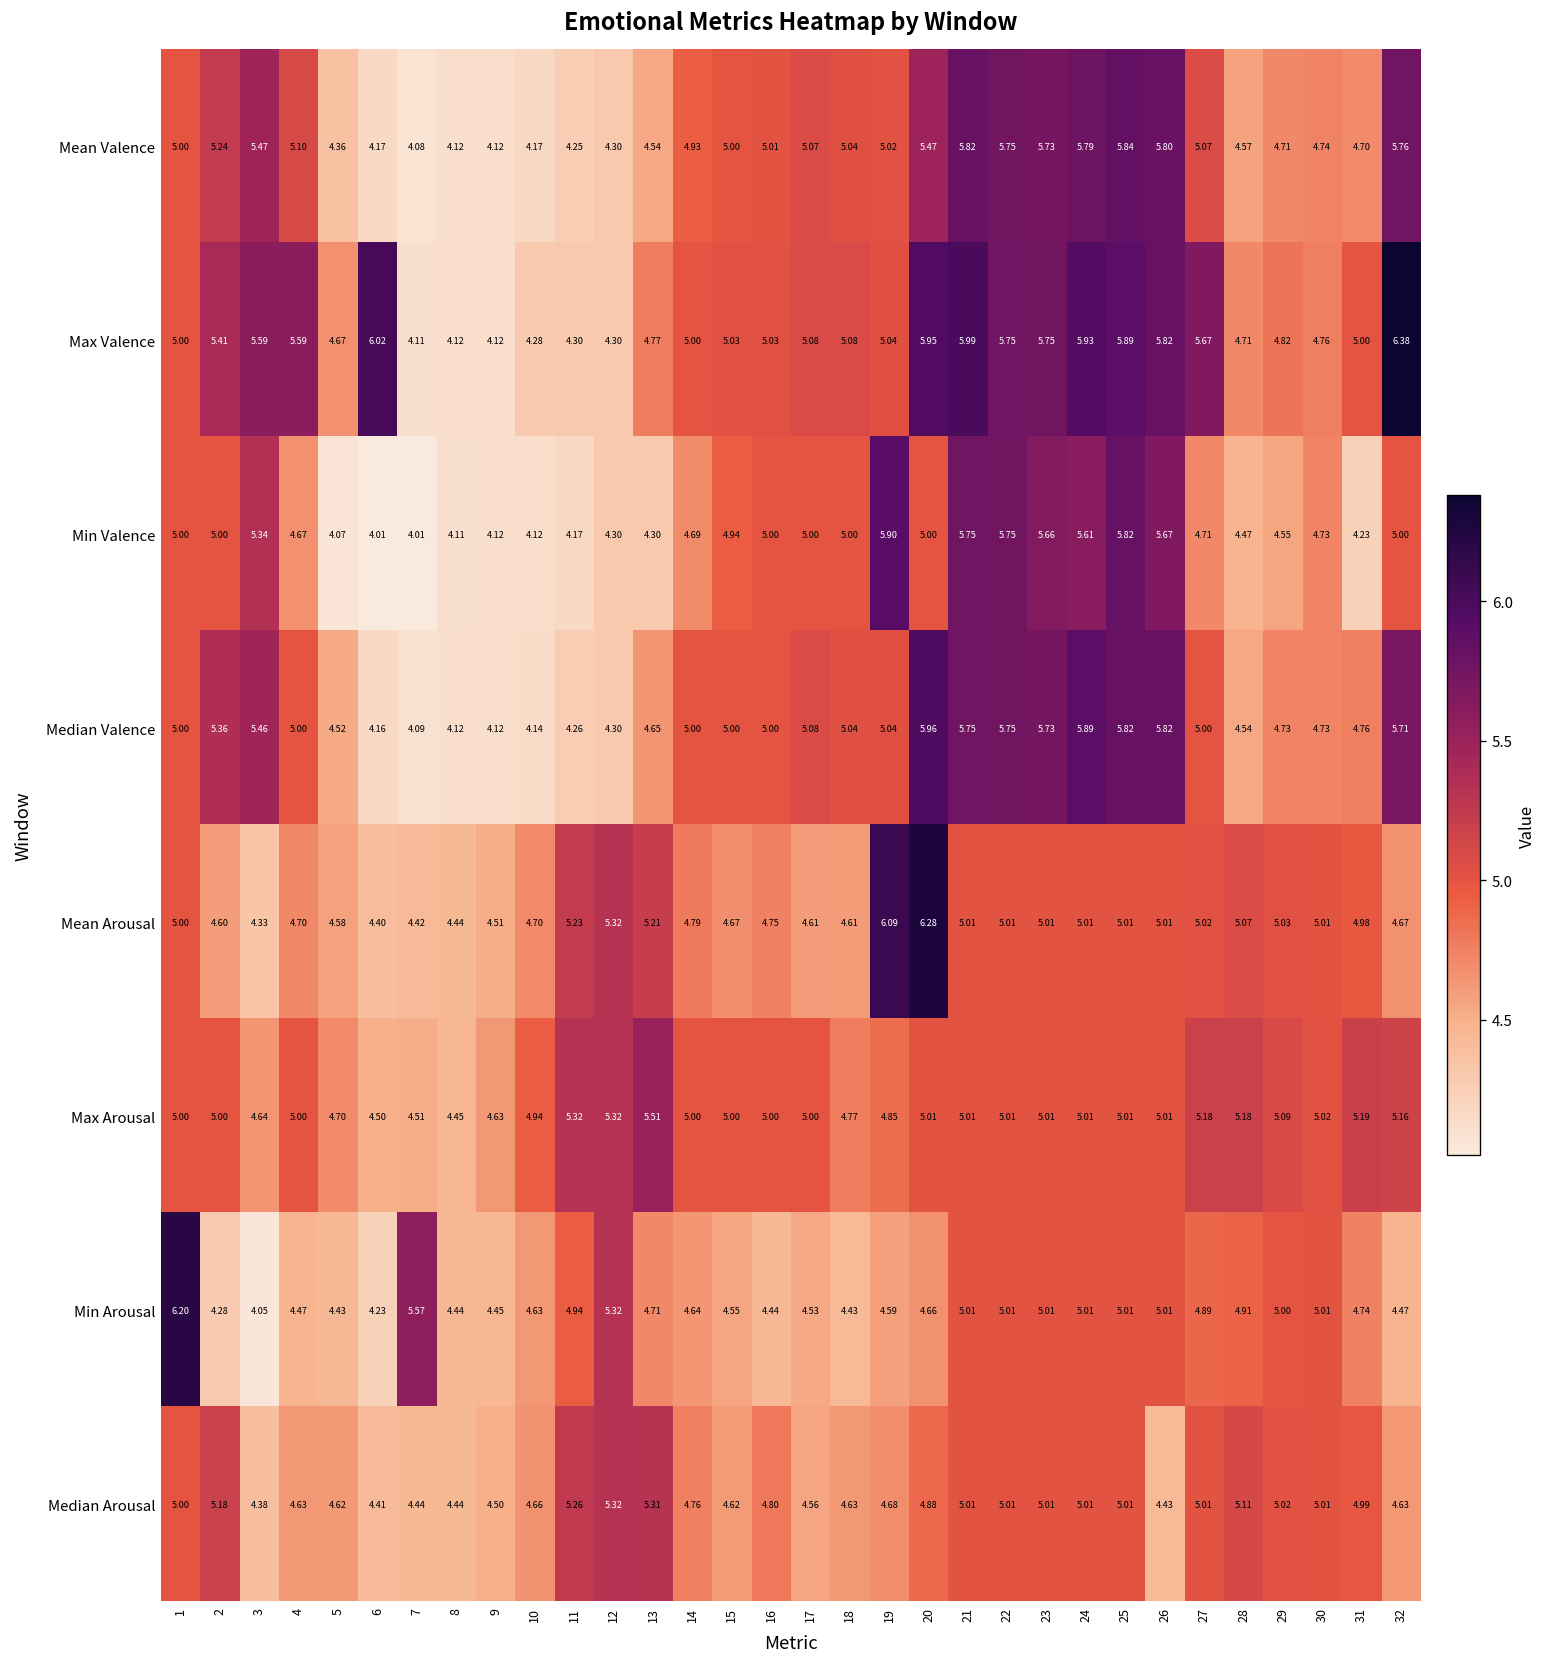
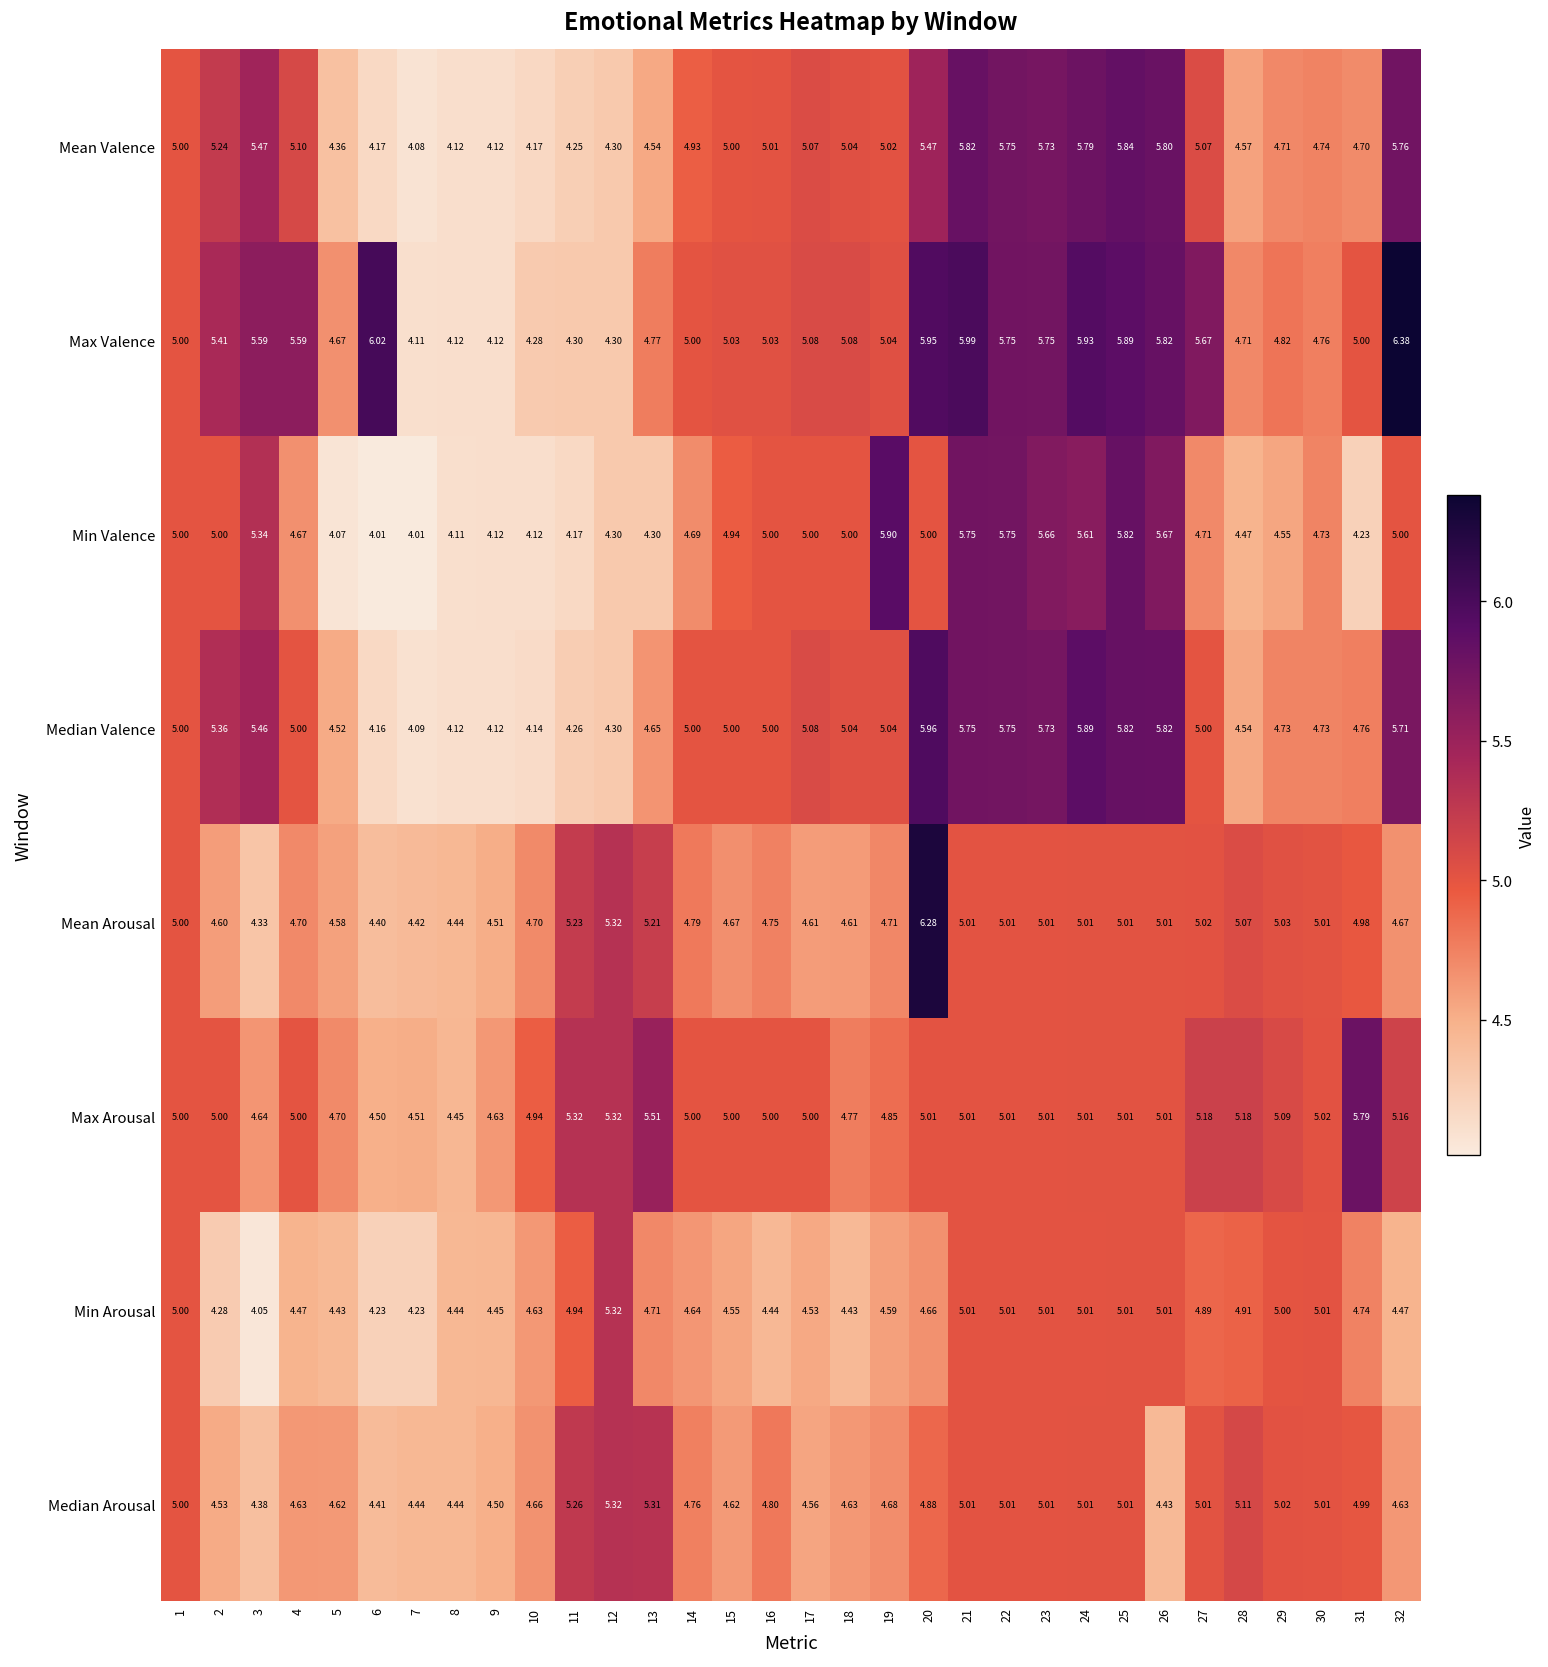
Mean Arousal, 19: 6.09 -> 4.71
Max Arousal, 31: 5.19 -> 5.79
Min Arousal, 1: 6.20 -> 5.00
Min Arousal, 7: 5.57 -> 4.23
Median Arousal, 2: 5.18 -> 4.53
